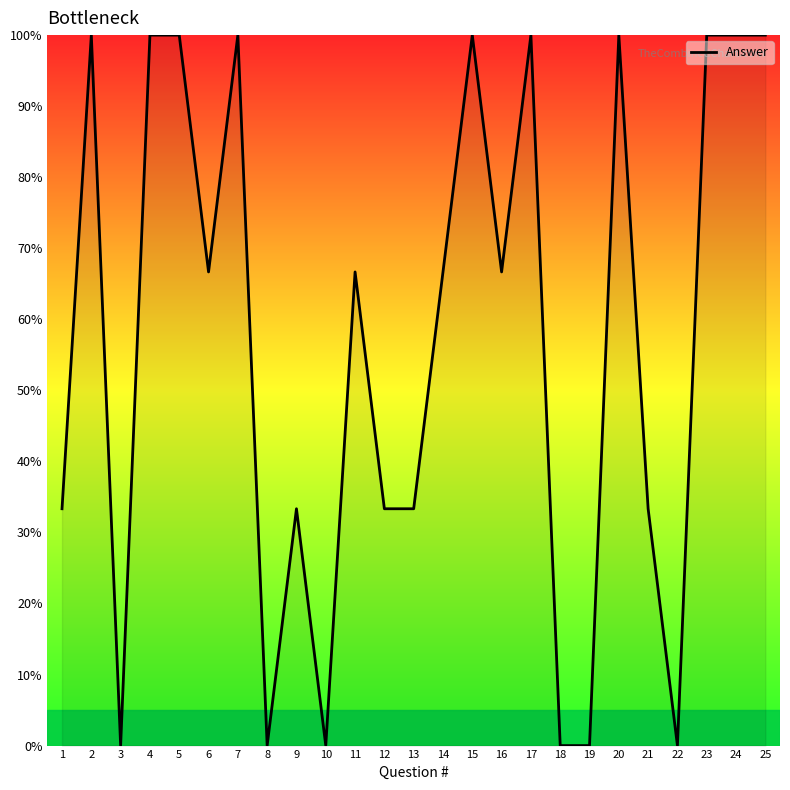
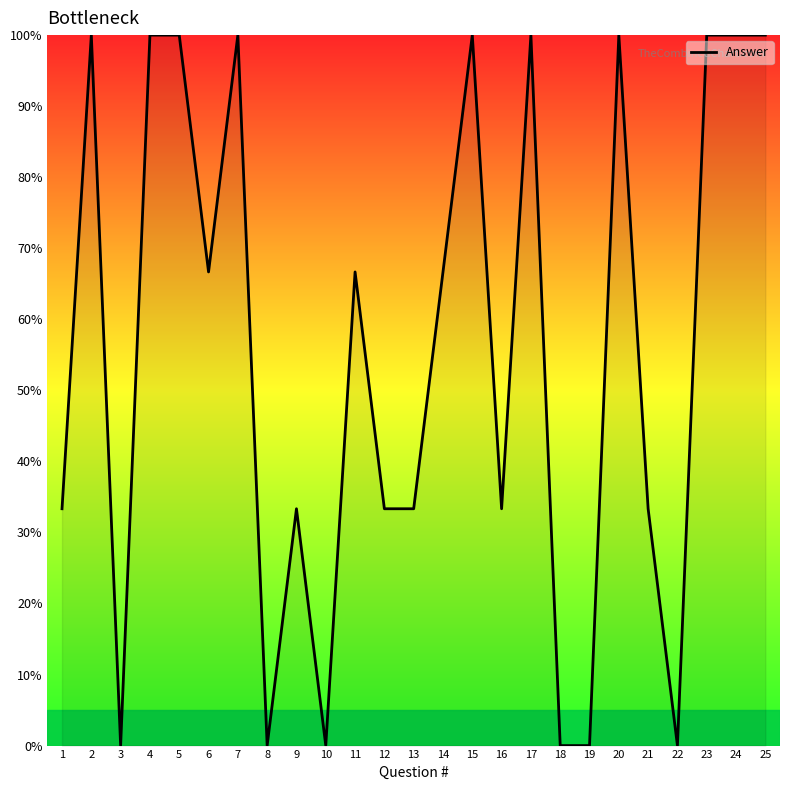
16: 67% -> 33%
